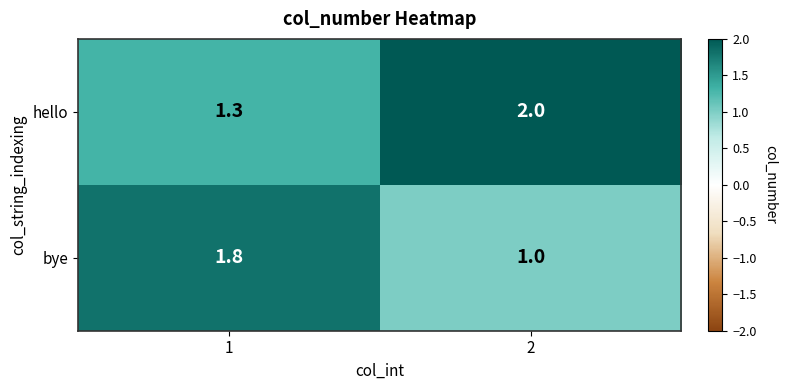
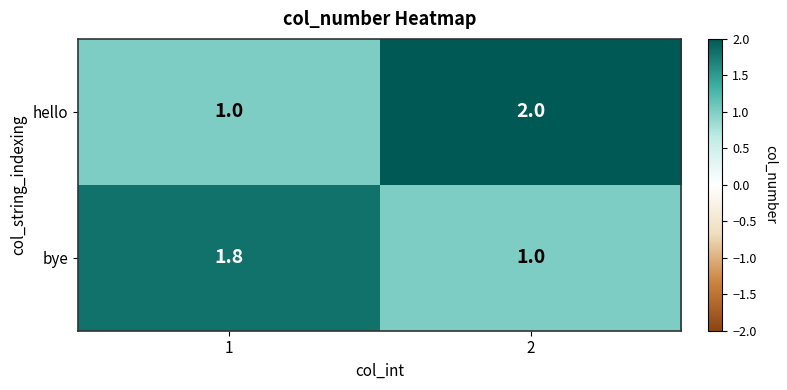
hello, 1: 1.3 -> 1.0
